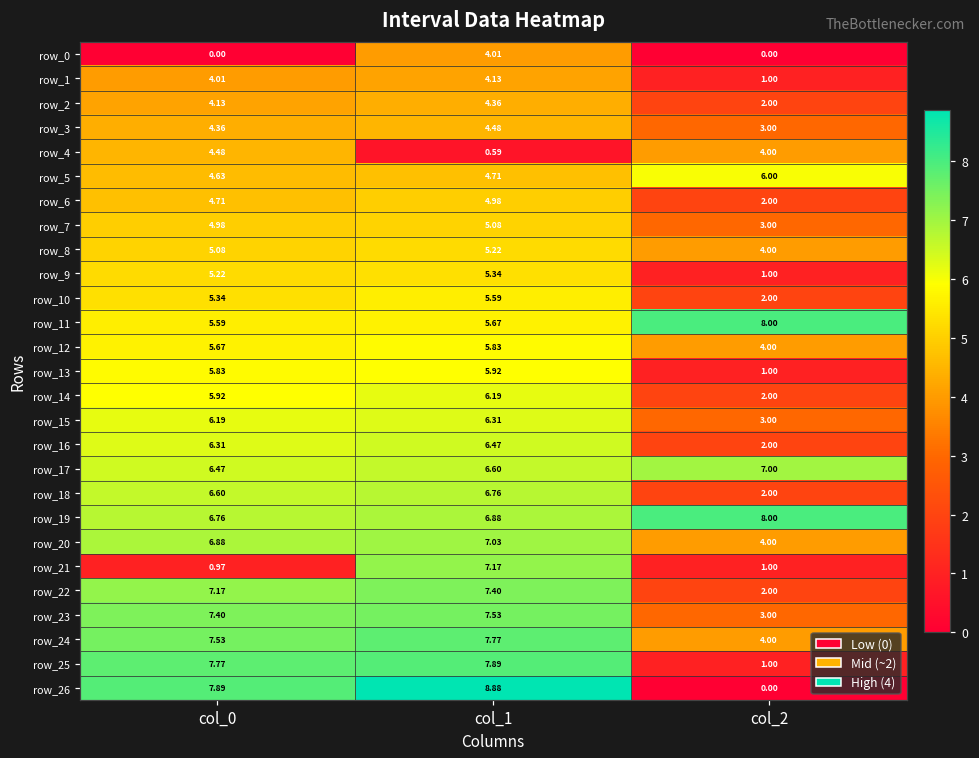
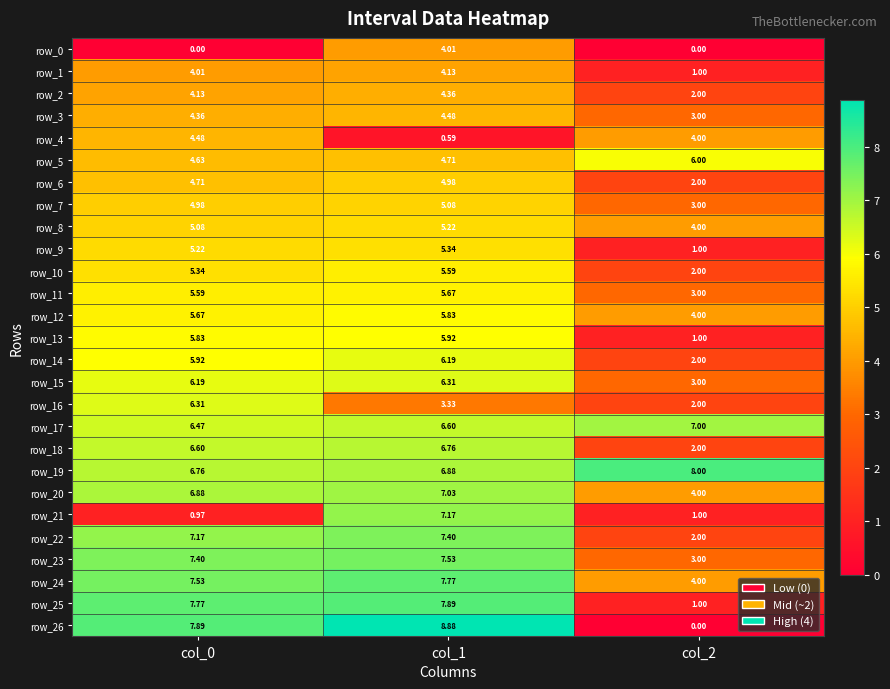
row_11, col_2: 8.00 -> 3.00
row_16, col_1: 6.47 -> 3.33
